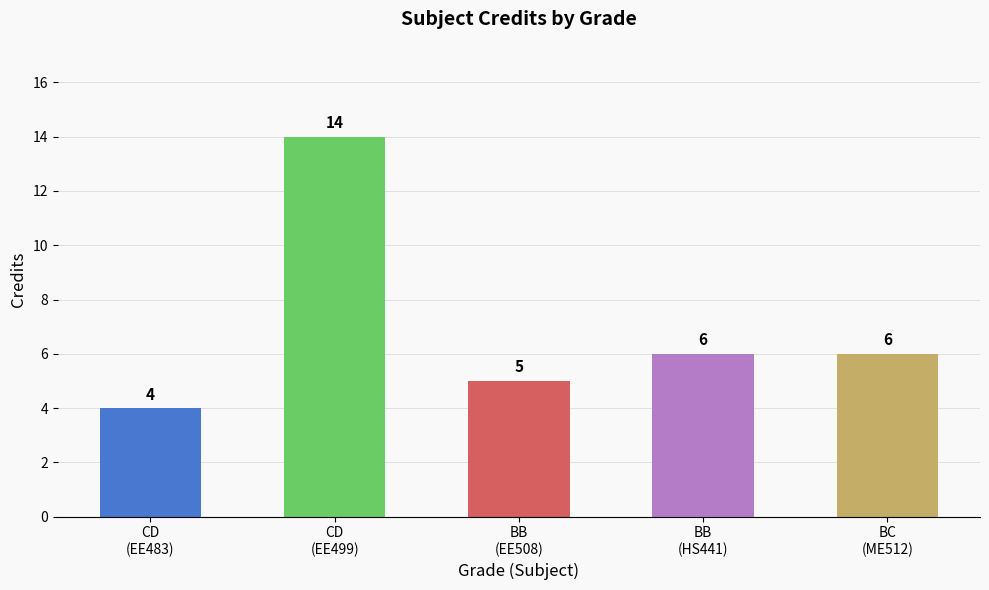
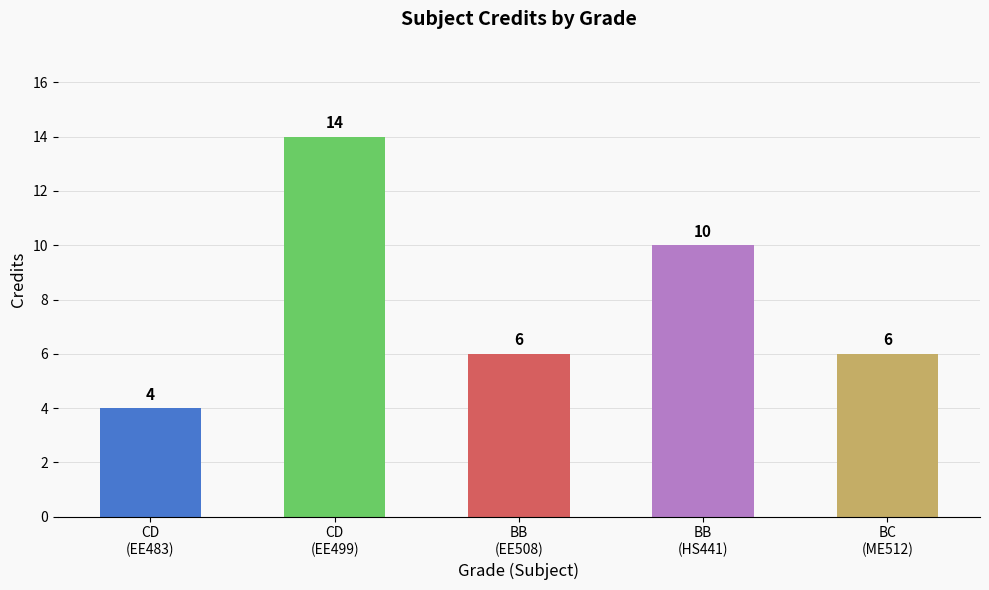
BB (EE508): 5 -> 6
BB (HS441): 6 -> 10
